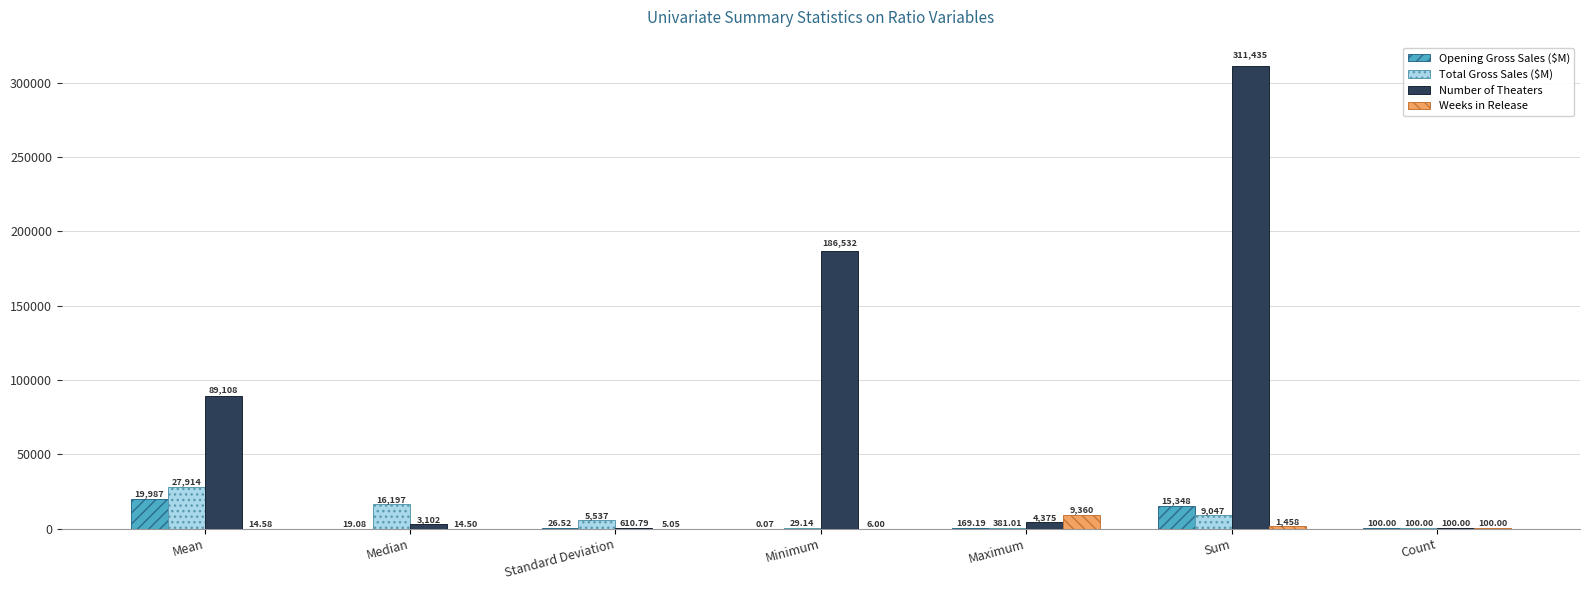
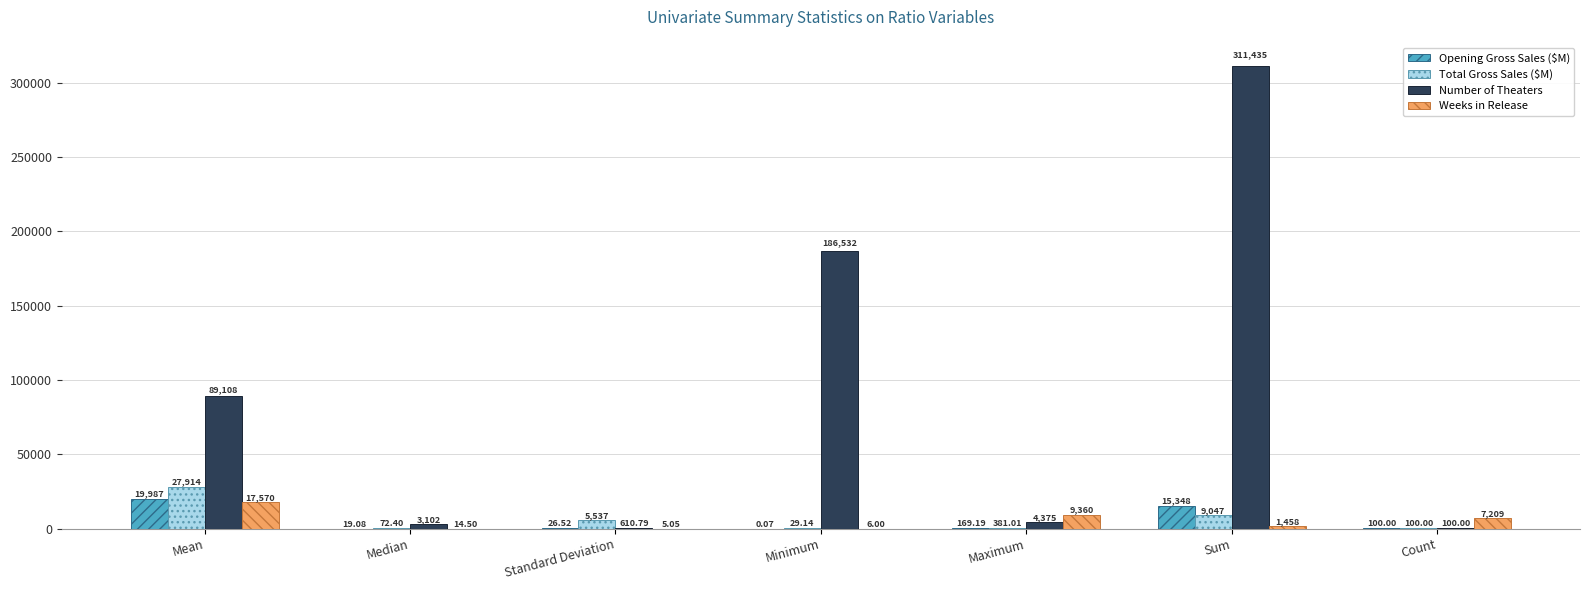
Weeks in Release, Mean: 14.58 -> 17,570
Total Gross Sales ($M), Median: 16,197 -> 72.40
Weeks in Release, Count: 100.00 -> 7,209
